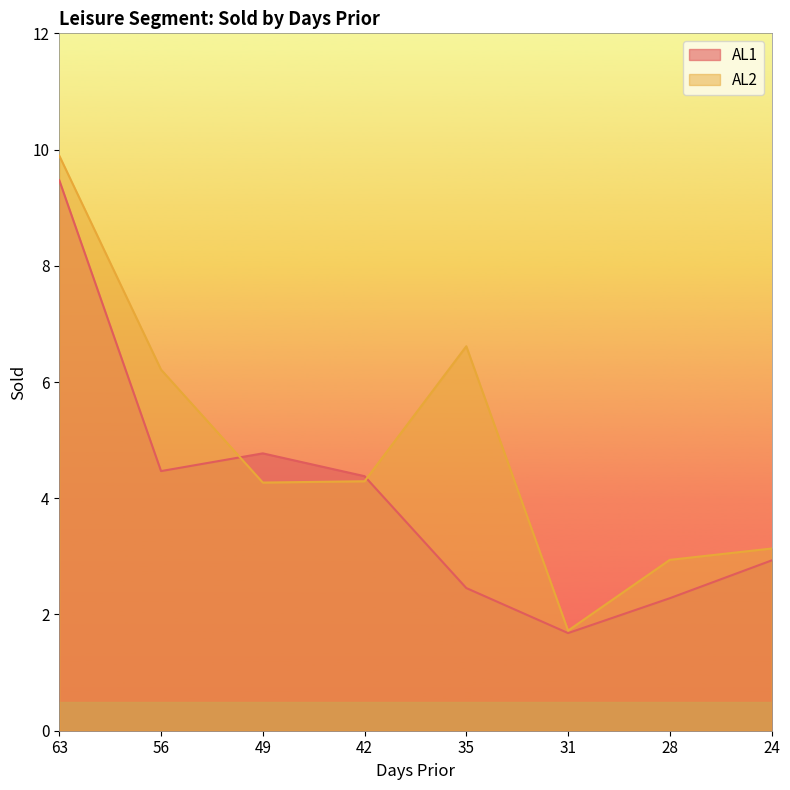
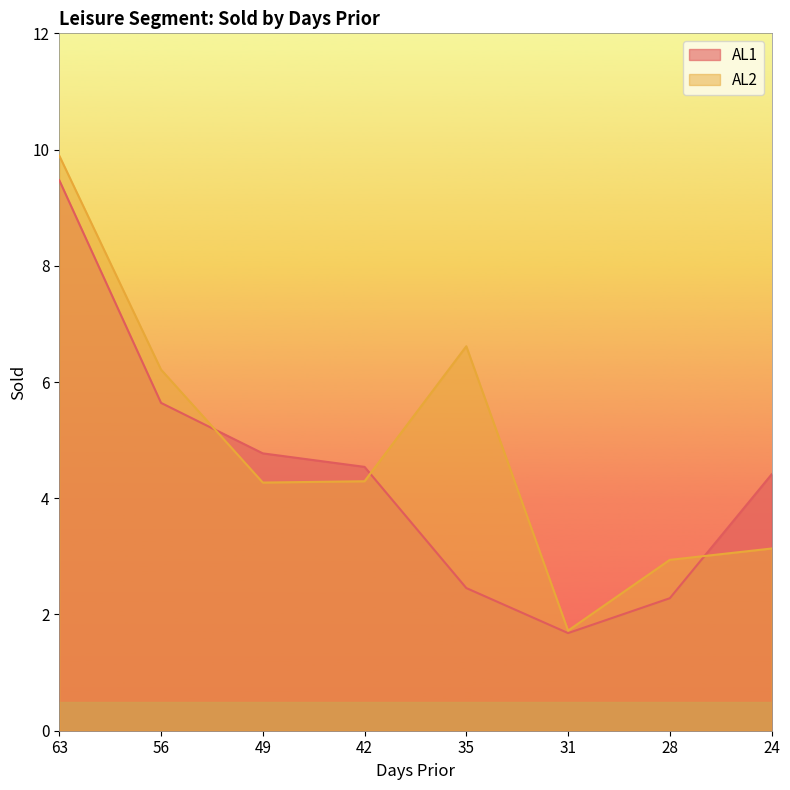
AL1, 56: 4.5 -> 5.6
AL1, 42: 4.4 -> 4.5
AL1, 24: 2.9 -> 4.4
